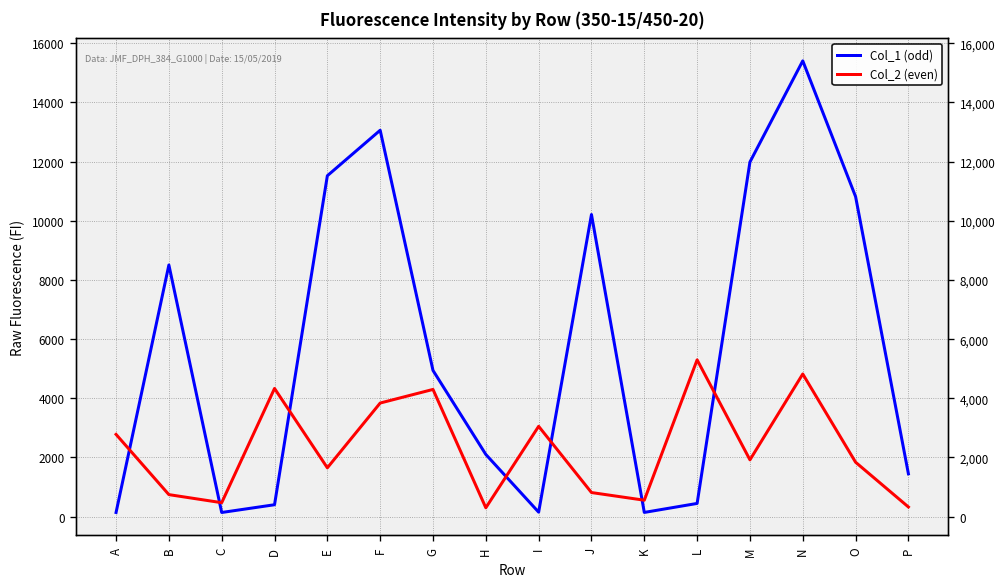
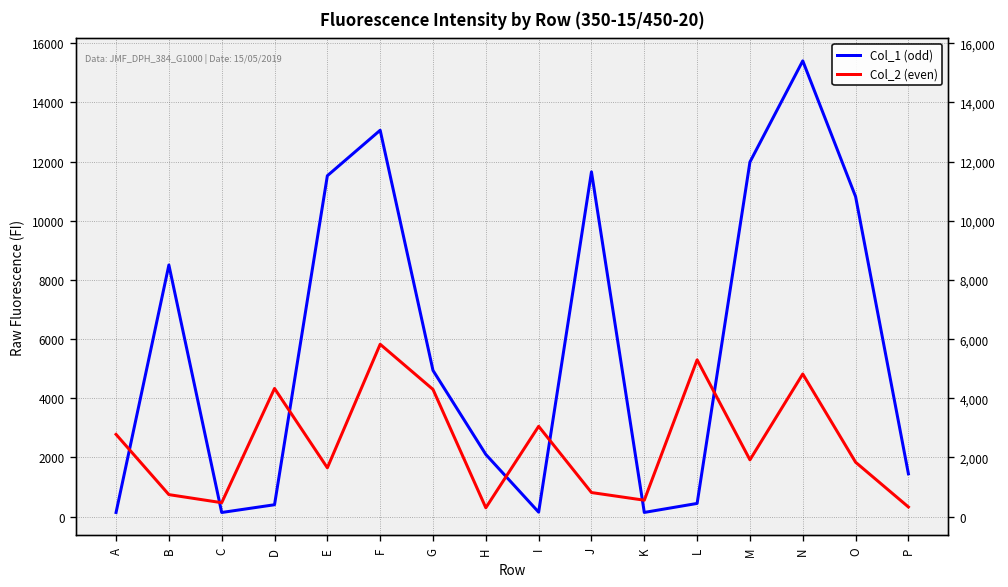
Col_2 (even), F: 3800 -> 5800
Col_1 (odd), J: 10200 -> 11700
